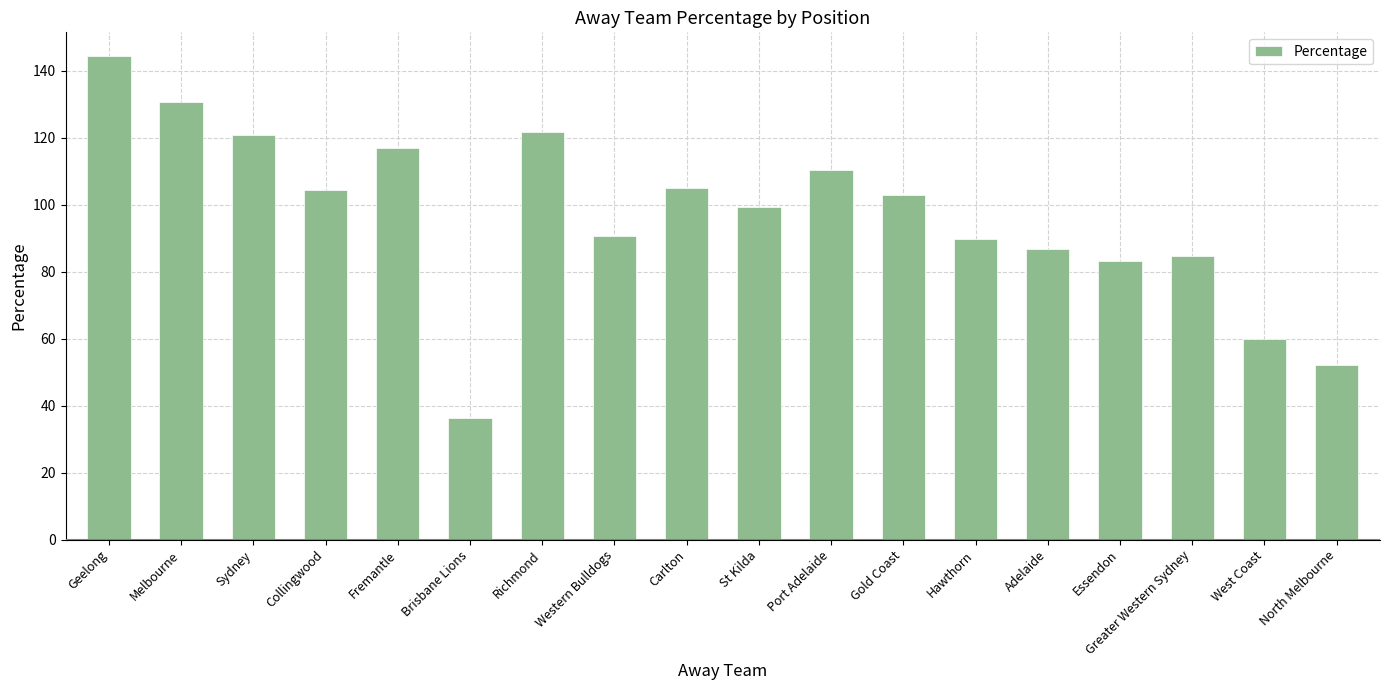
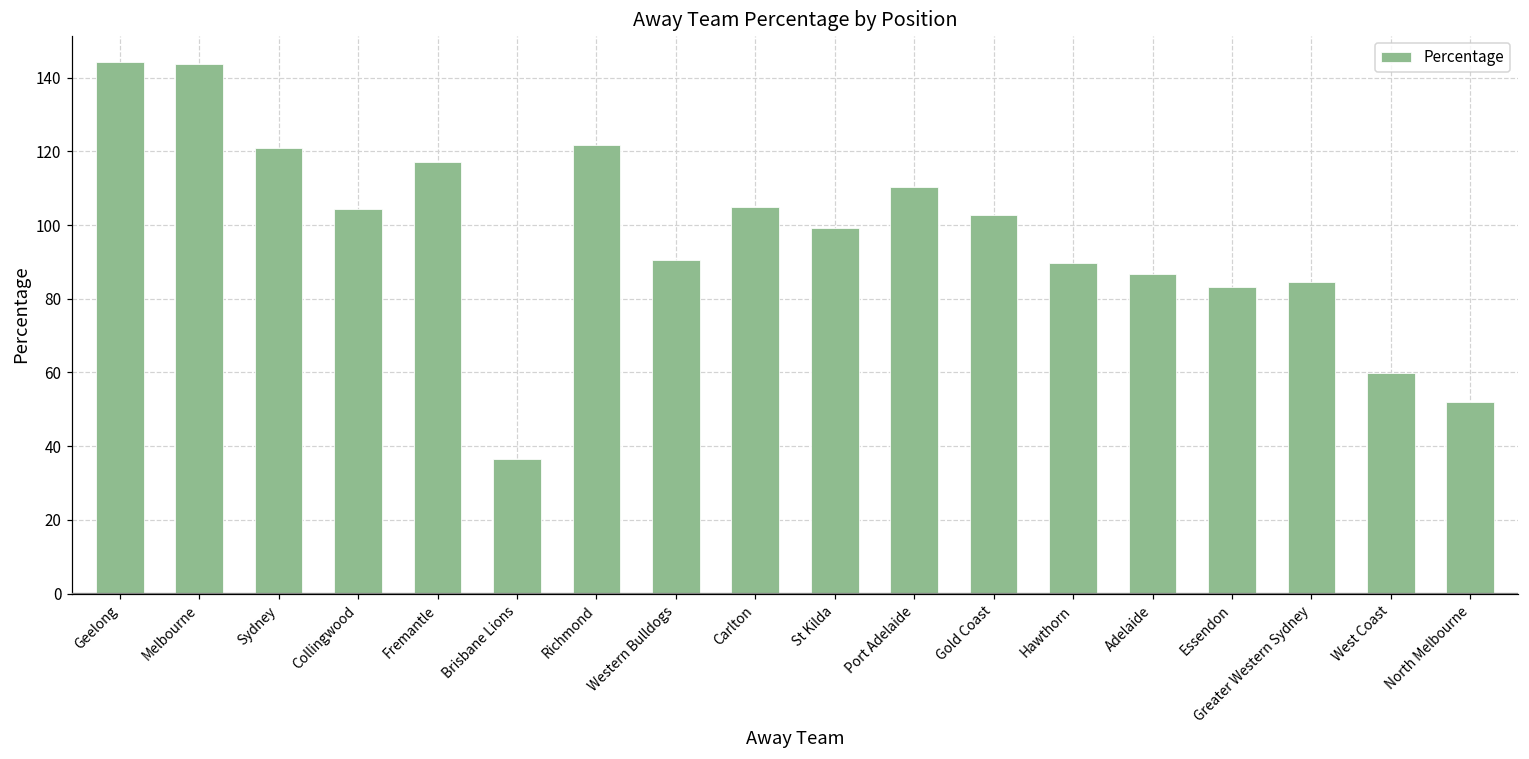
Melbourne: 131 -> 144
